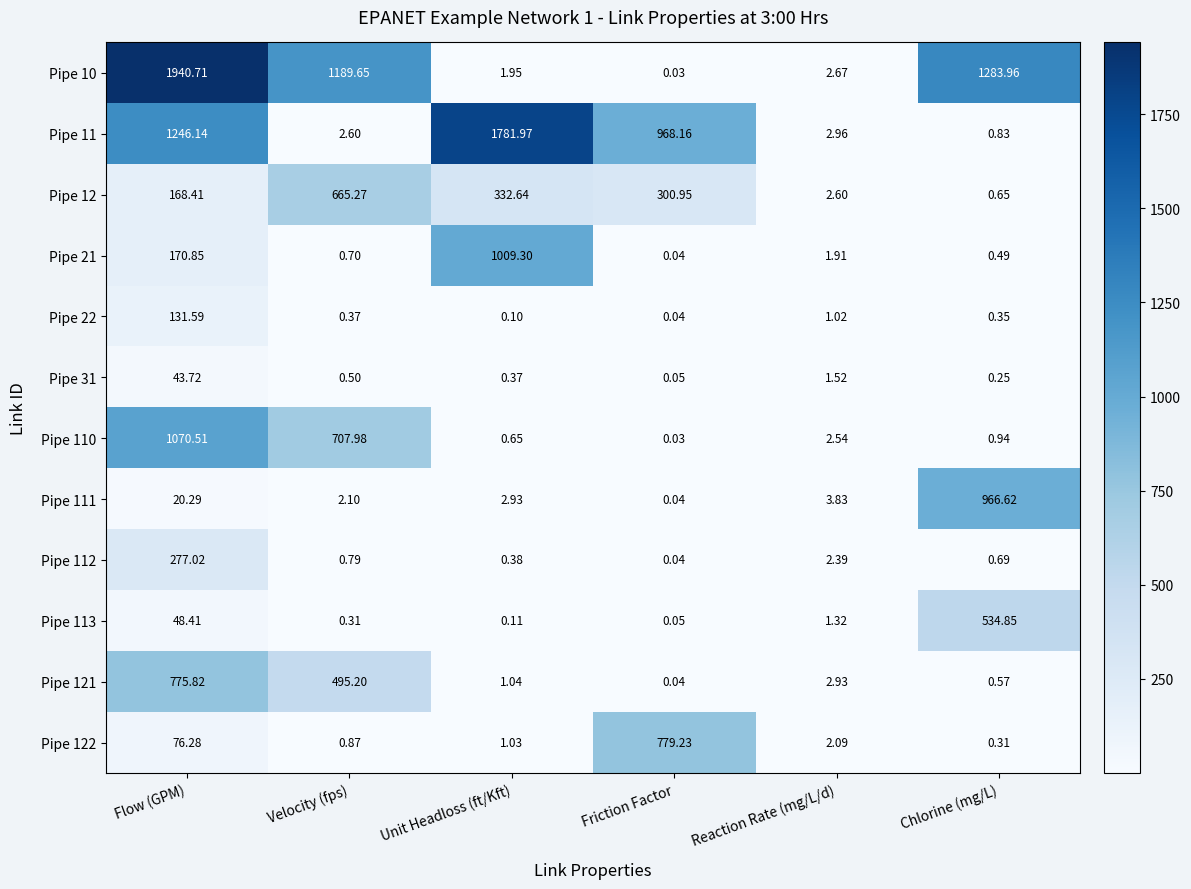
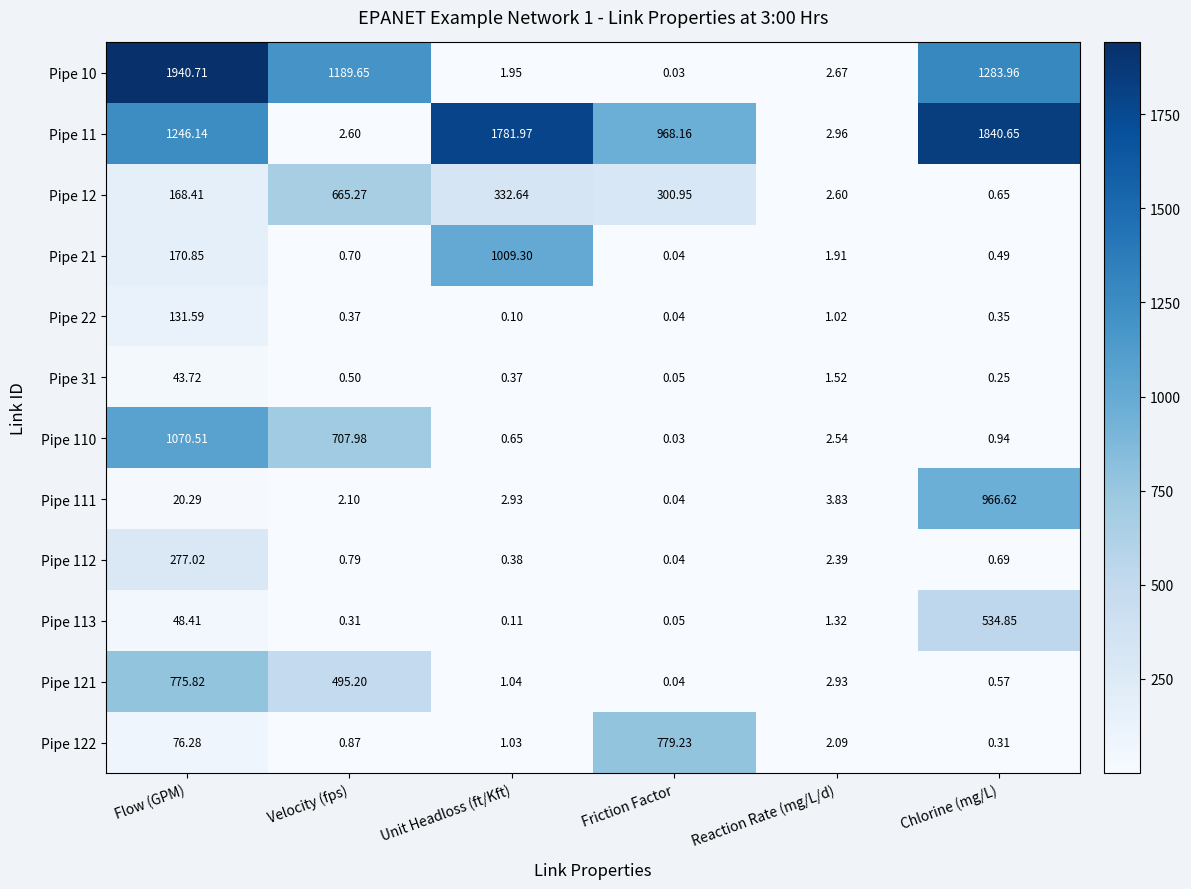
Pipe 11, Chlorine (mg/L): 0.83 -> 1840.65
